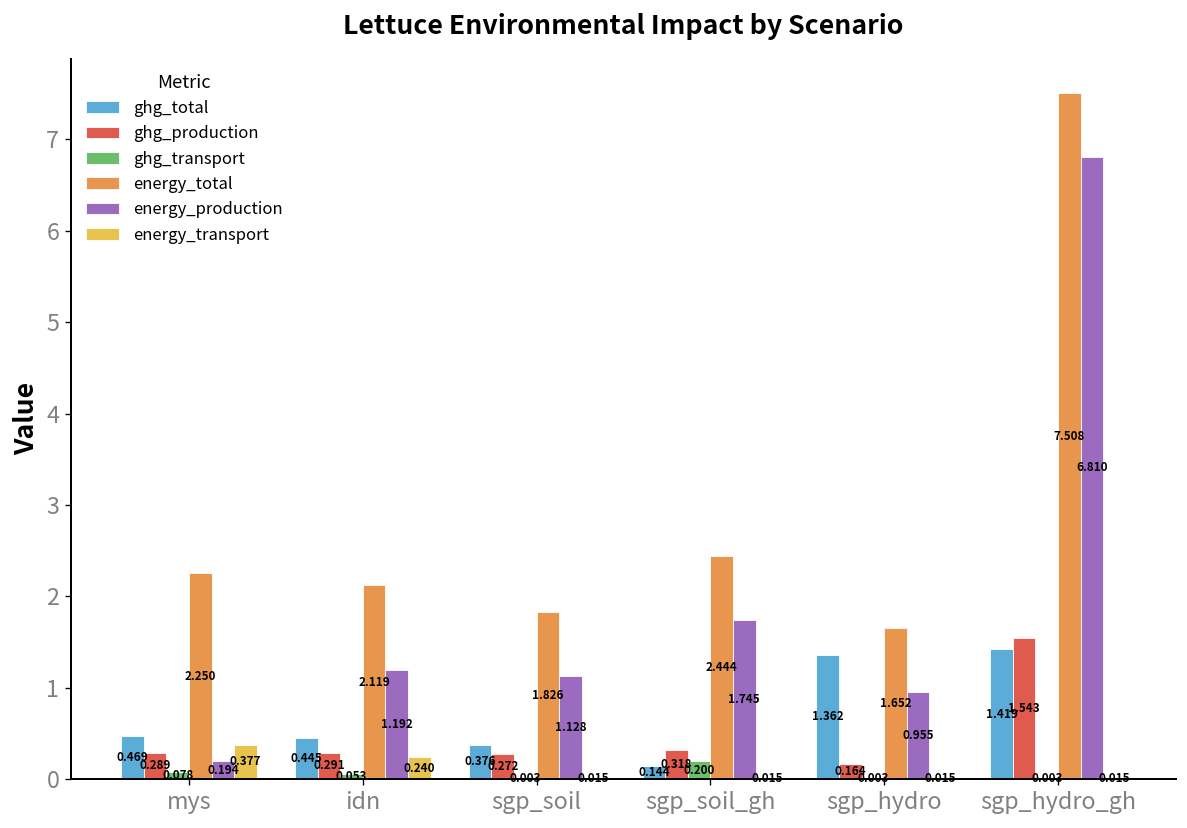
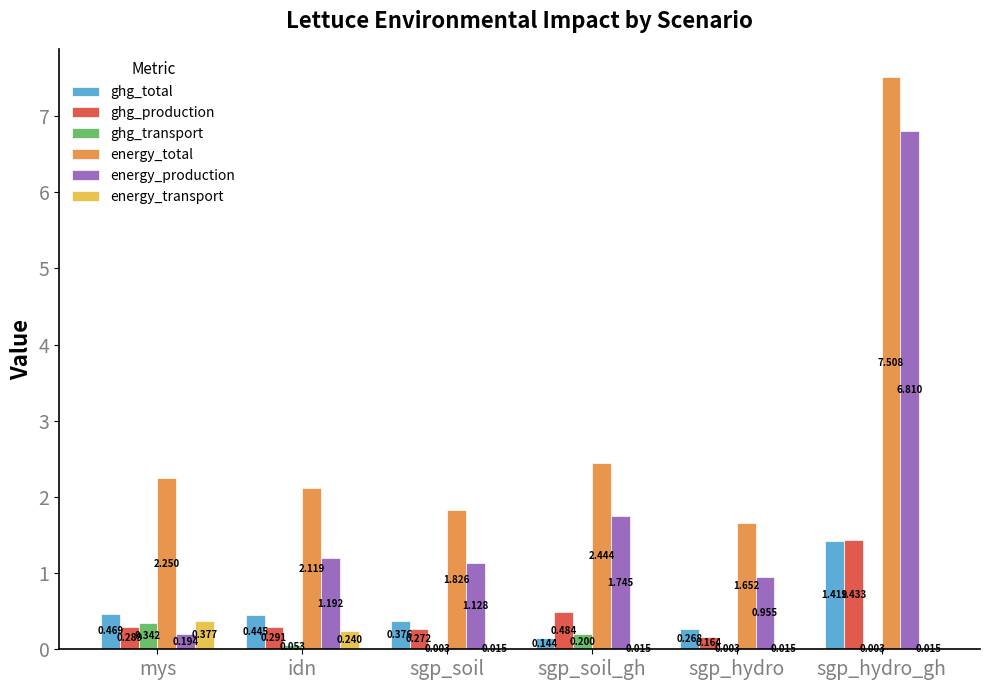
ghg_transport, mys: 0.078 -> 0.342
ghg_production, sgp_soil_gh: 0.318 -> 0.484
ghg_total, sgp_hydro: 1.362 -> 0.268
ghg_production, sgp_hydro_gh: 1.543 -> 1.433
